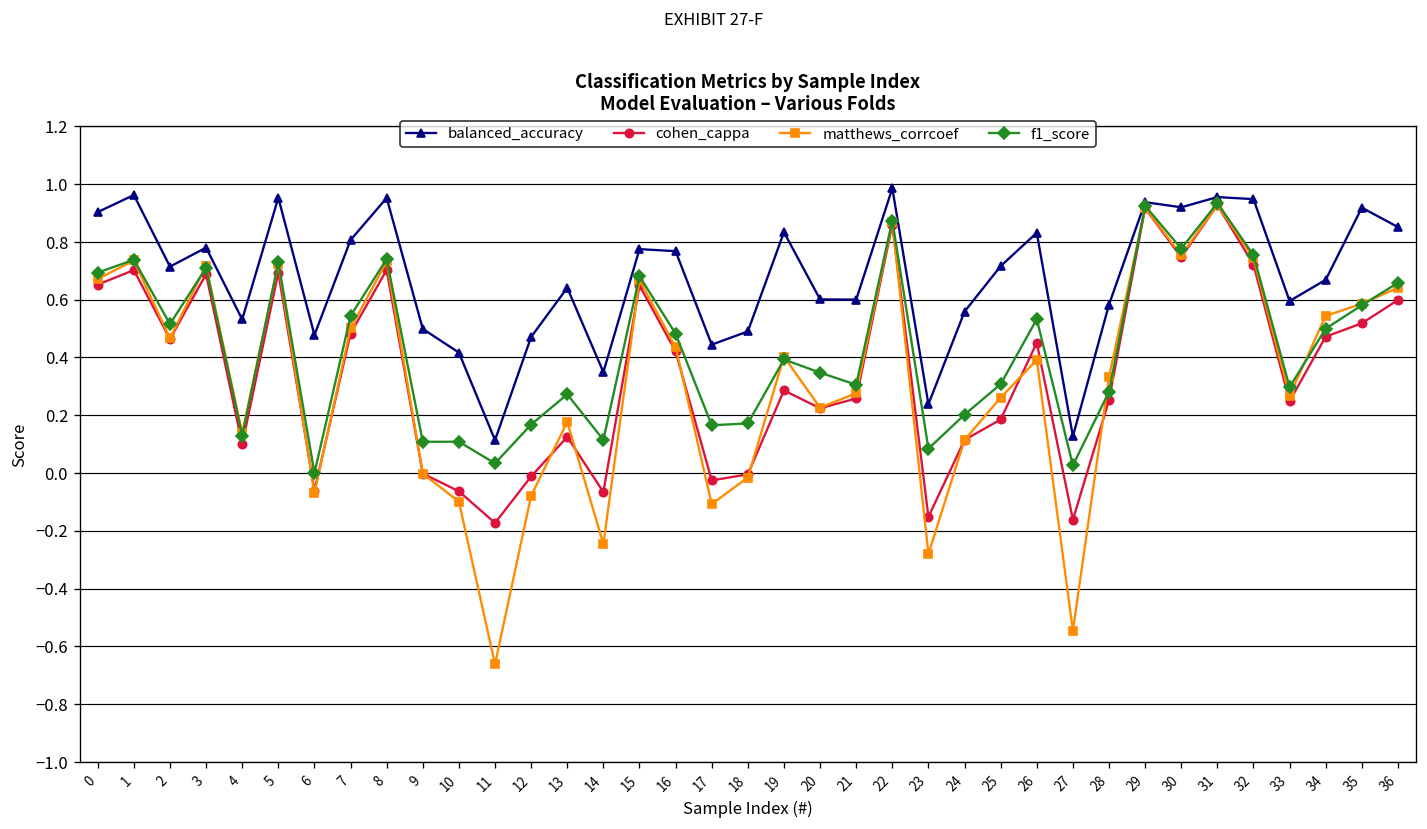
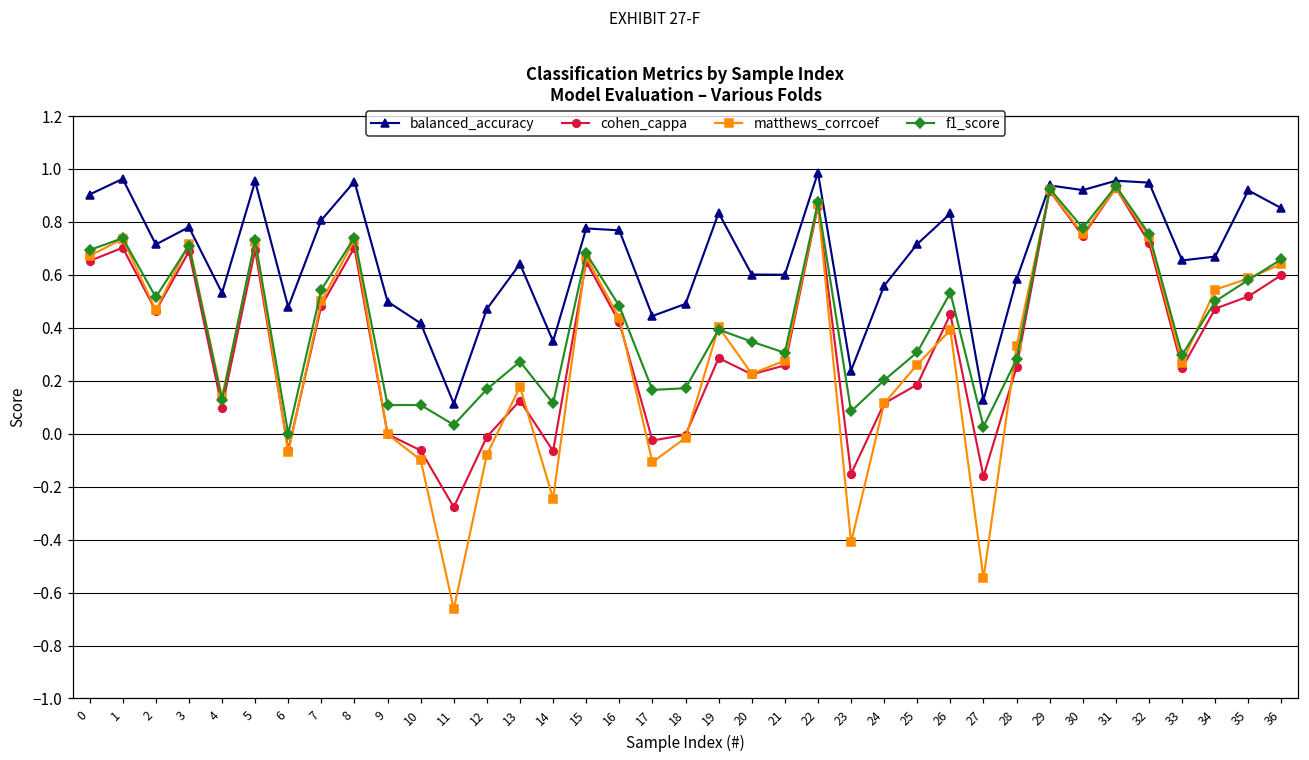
cohen_cappa, 11: -0.17 -> -0.28
matthews_corrcoef, 23: -0.28 -> -0.41
balanced_accuracy, 33: 0.60 -> 0.65
